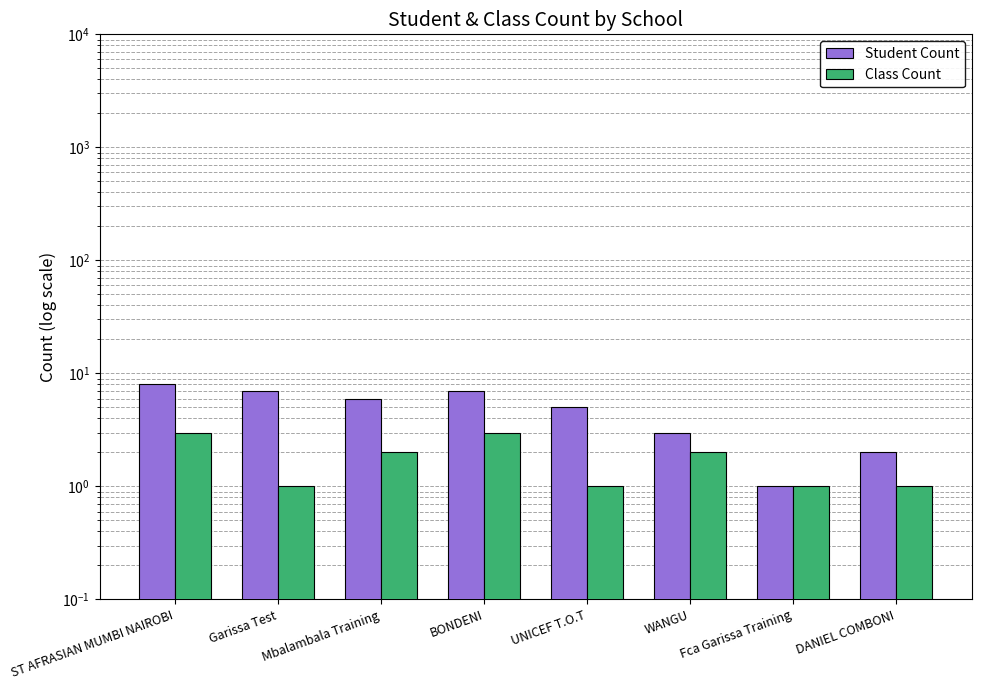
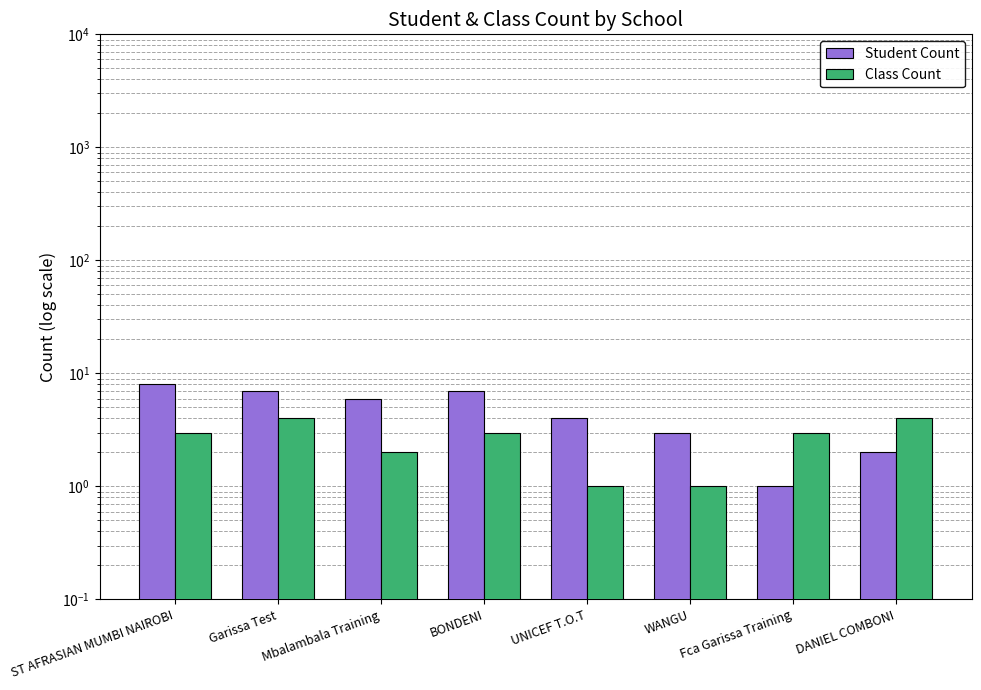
Class Count, Garissa Test: 1 -> 4
Student Count, UNICEF T.O.T: 5 -> 4
Class Count, WANGU: 2 -> 1
Class Count, Fca Garissa Training: 1 -> 3
Class Count, DANIEL COMBONI: 1 -> 4
